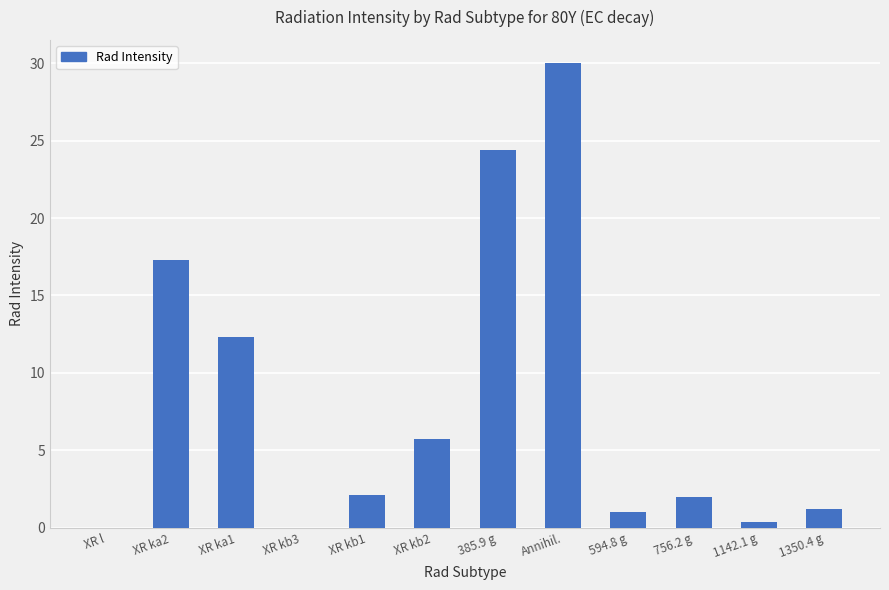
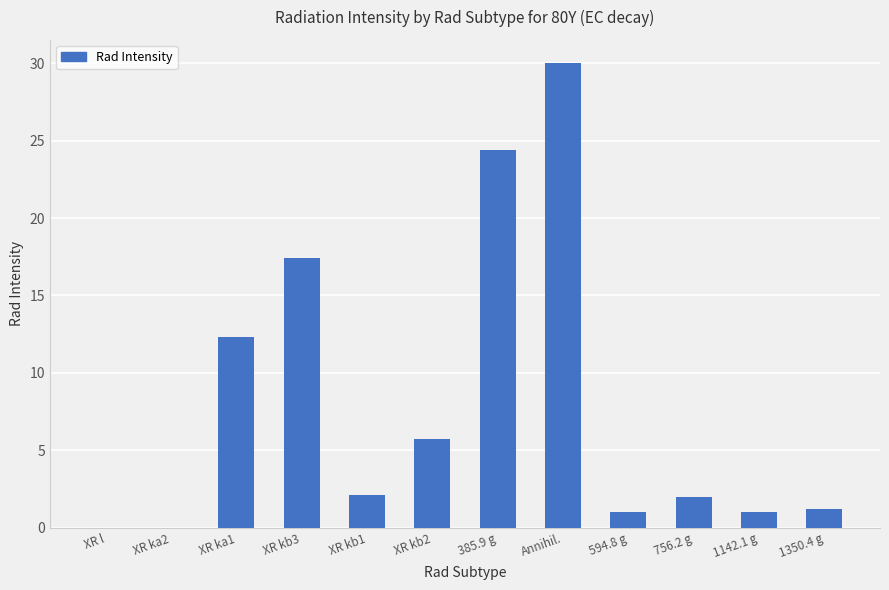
XR ka2: 17.3 -> 0.0
XR kb3: 0.0 -> 17.4
1142.1 g: 0.4 -> 1.0
